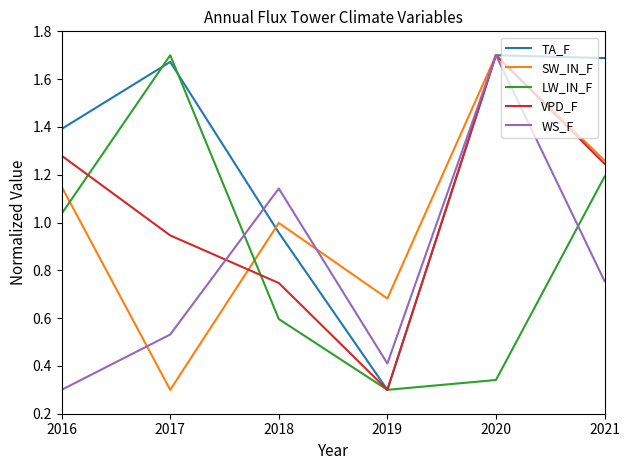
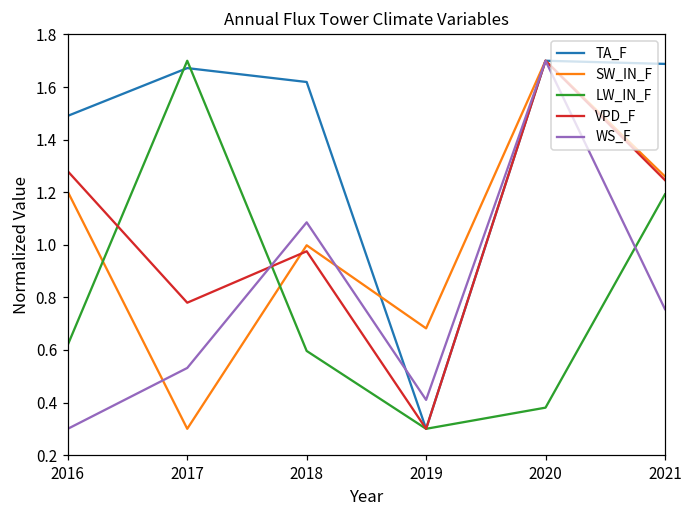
TA_F, 2016: 1.39 -> 1.49
SW_IN_F, 2016: 1.15 -> 1.20
LW_IN_F, 2016: 1.04 -> 0.62
VPD_F, 2017: 0.95 -> 0.78
TA_F, 2018: 0.96 -> 1.62
VPD_F, 2018: 0.75 -> 0.98
WS_F, 2018: 1.14 -> 1.09
LW_IN_F, 2020: 0.34 -> 0.38
